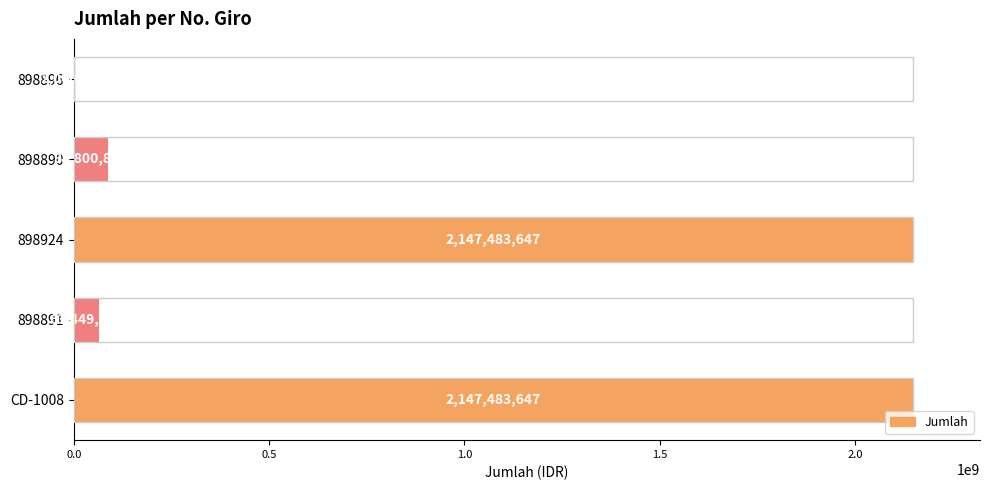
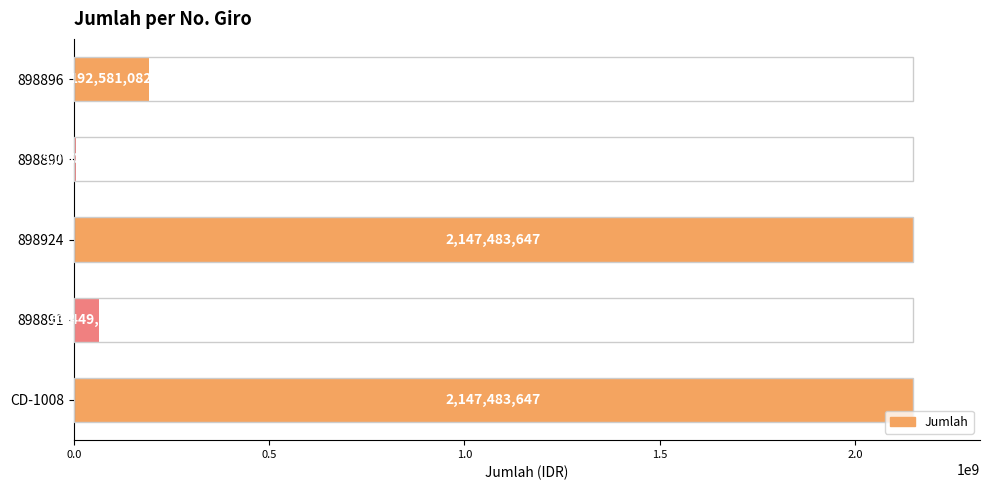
898896: 0 -> 190000000
898890: 90000000 -> 10000000
